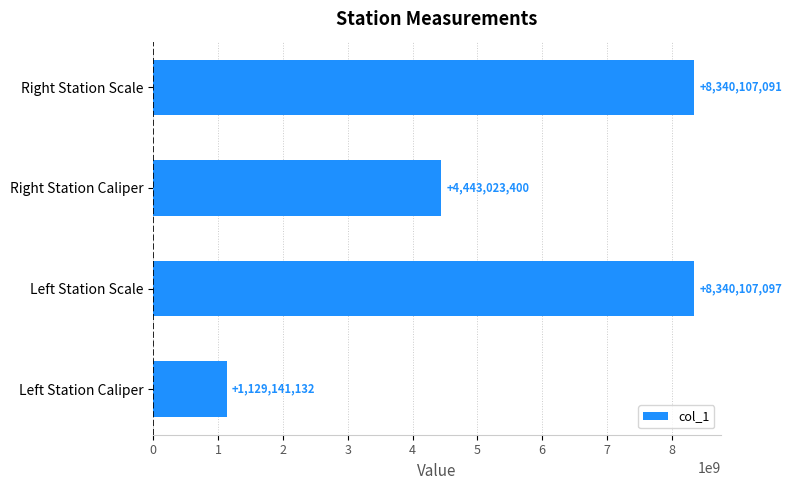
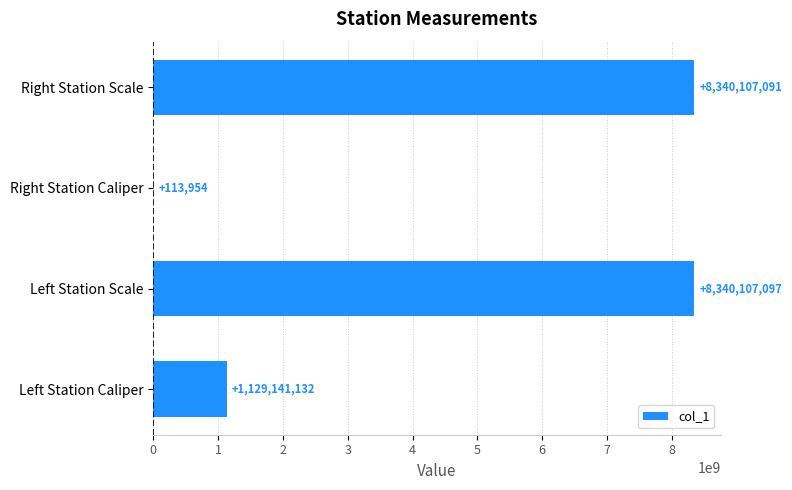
Right Station Caliper: +4,443,023,400 -> +113,954
